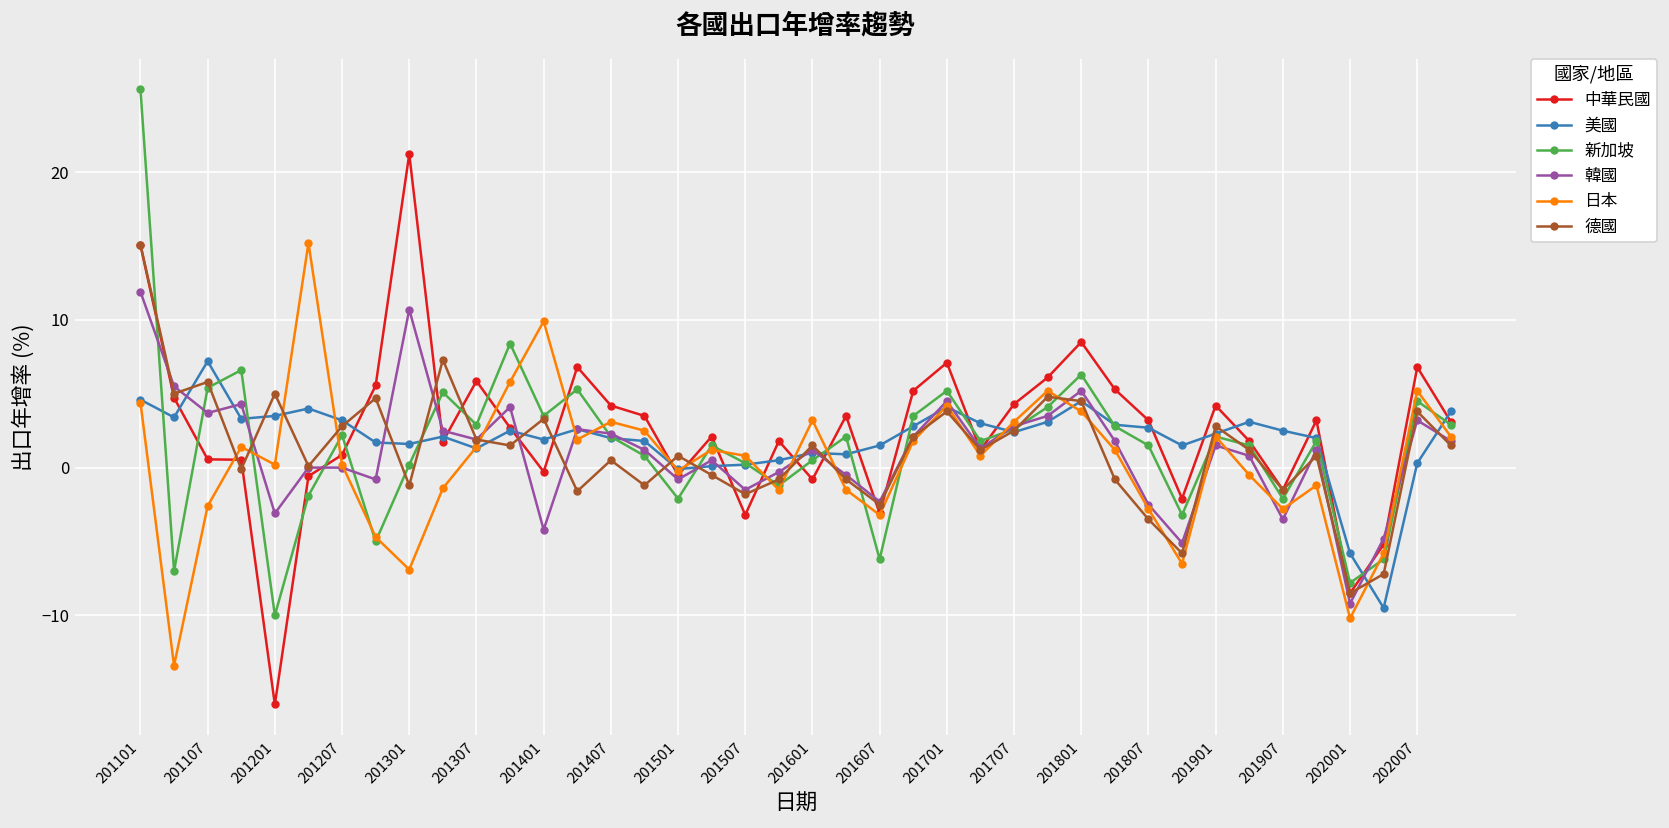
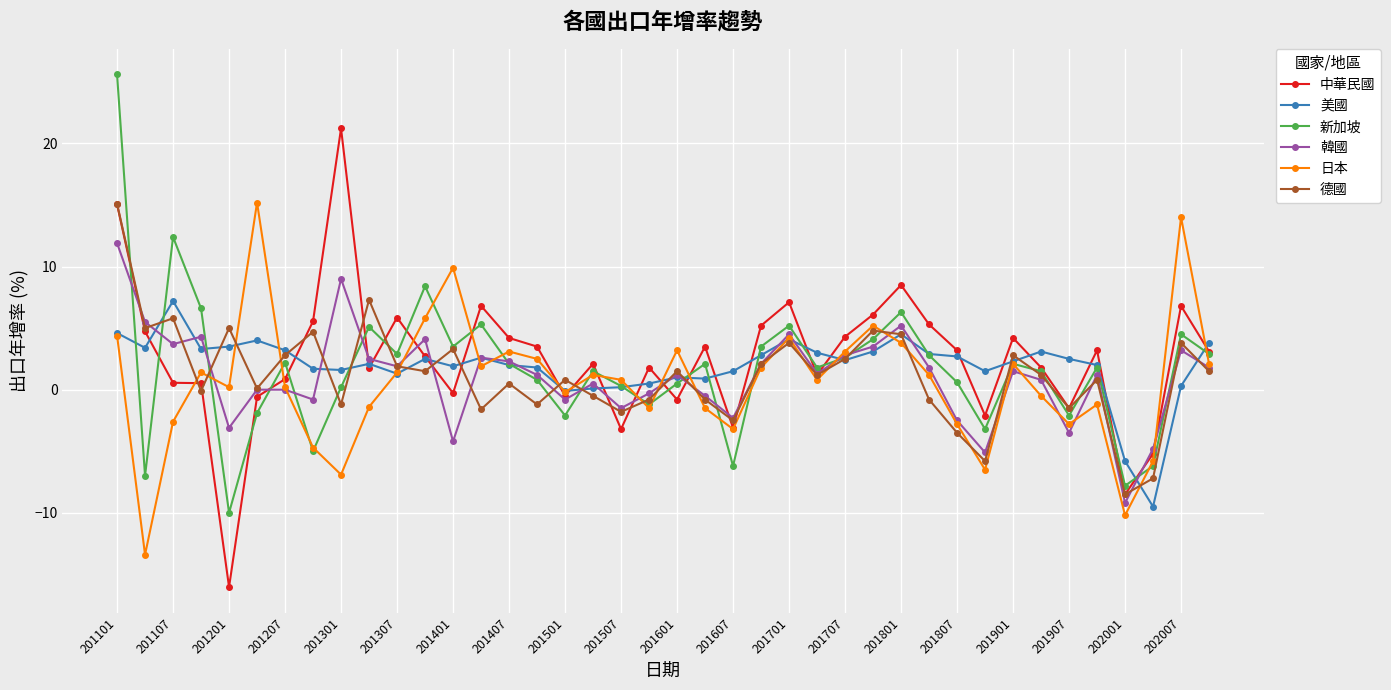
新加坡, 201107: 5.4 -> 12.4
韓國, 201301: 10.7 -> 9.0
新加坡, 201807: 1.5 -> 0.6
日本, 202007: 5.2 -> 14.0
